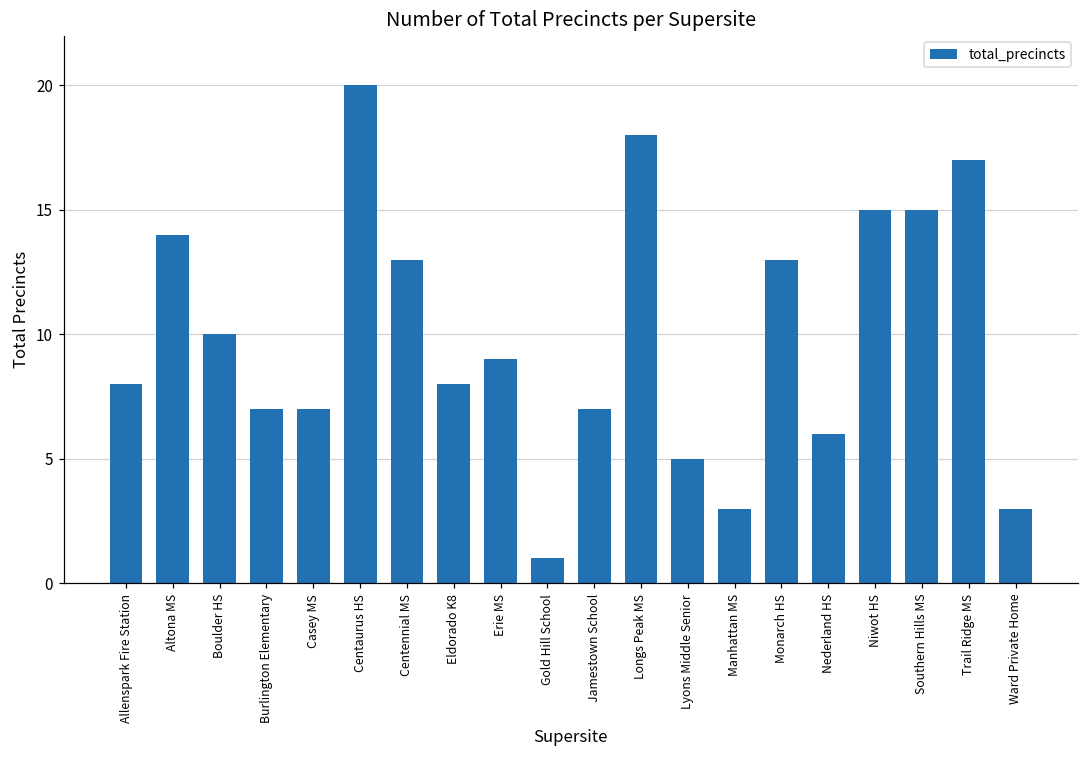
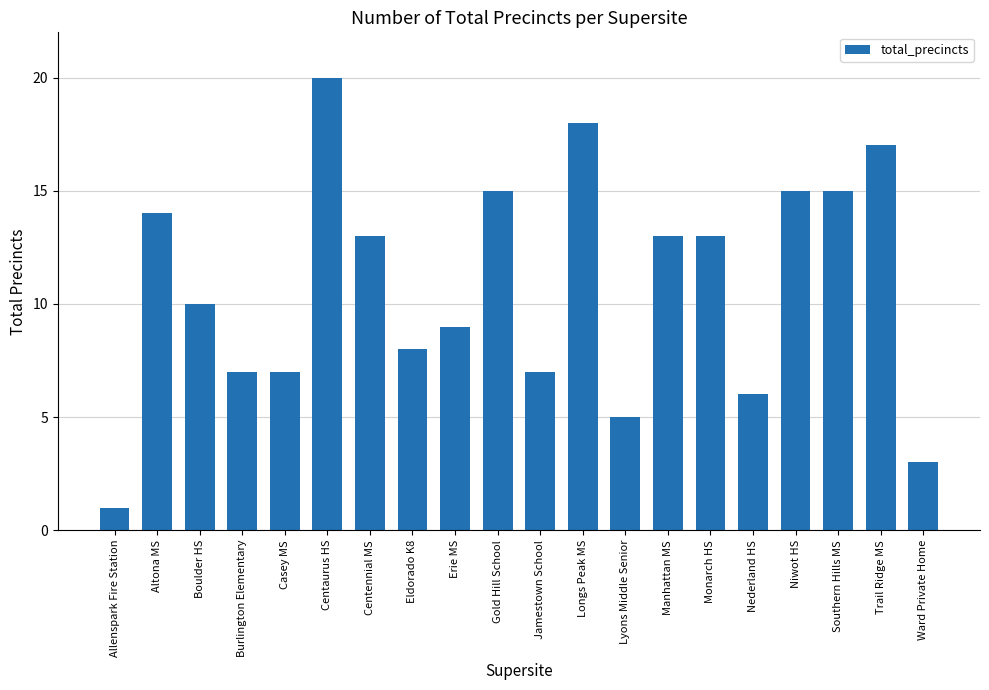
Allenspark Fire Station: 8 -> 1
Gold Hill School: 1 -> 15
Manhattan MS: 3 -> 13
